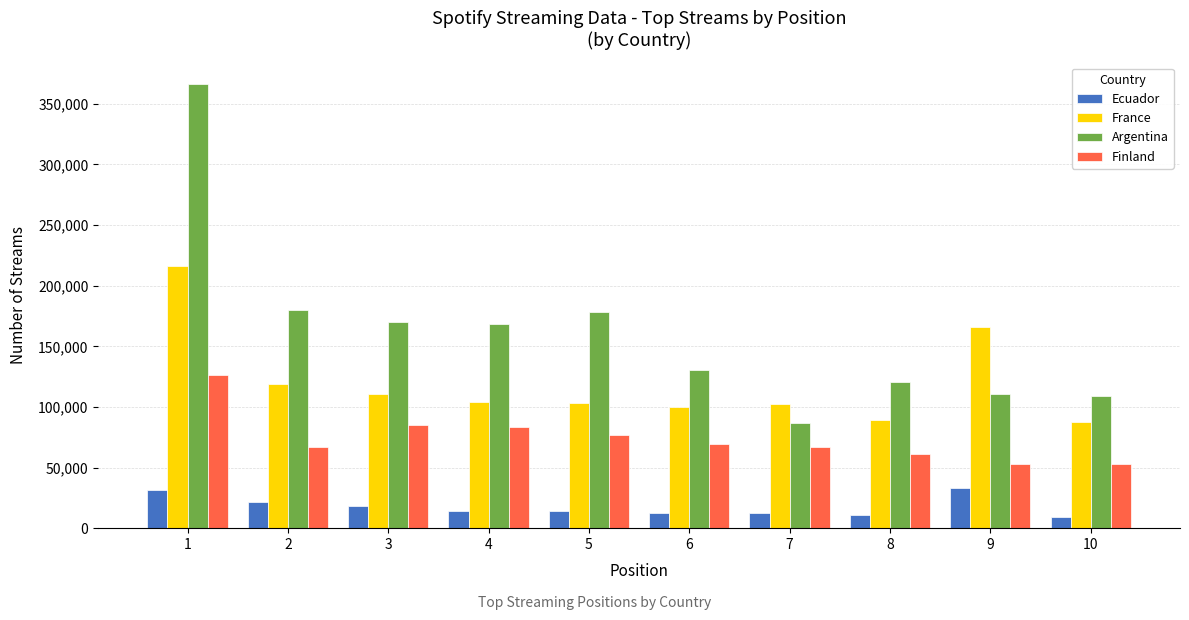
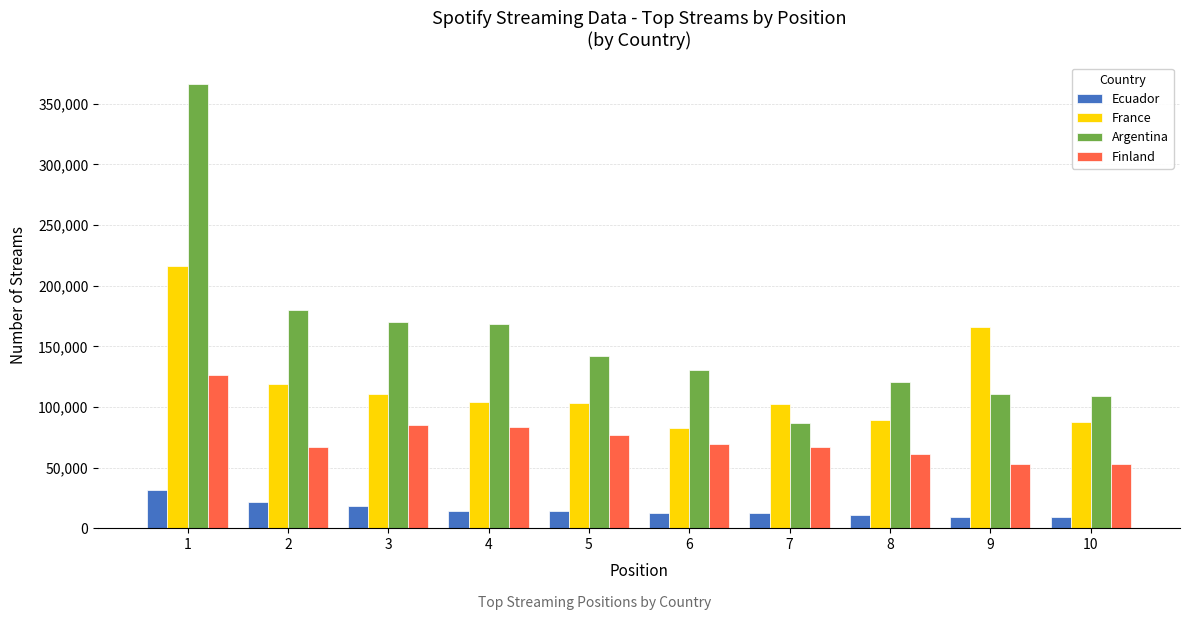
Argentina, 5: 178,000 -> 142,000
France, 6: 100,000 -> 82,000
Ecuador, 9: 33,000 -> 10,000
